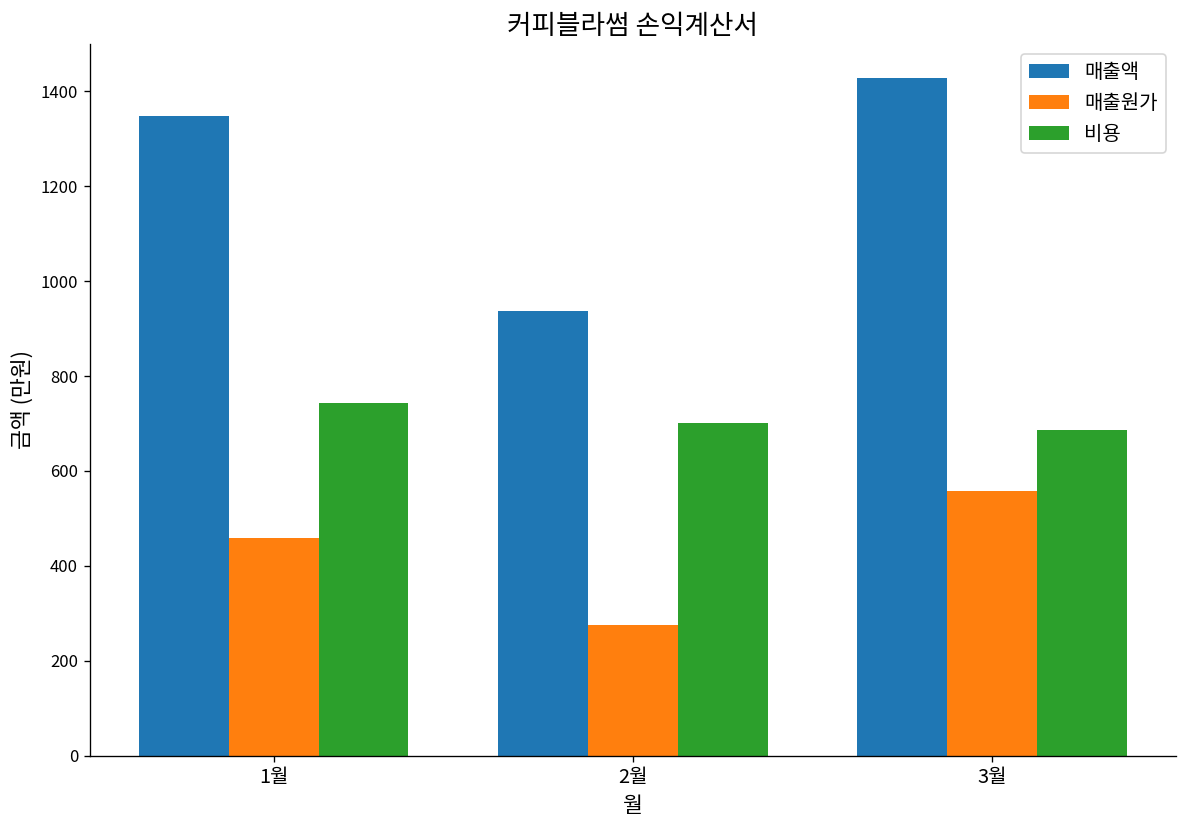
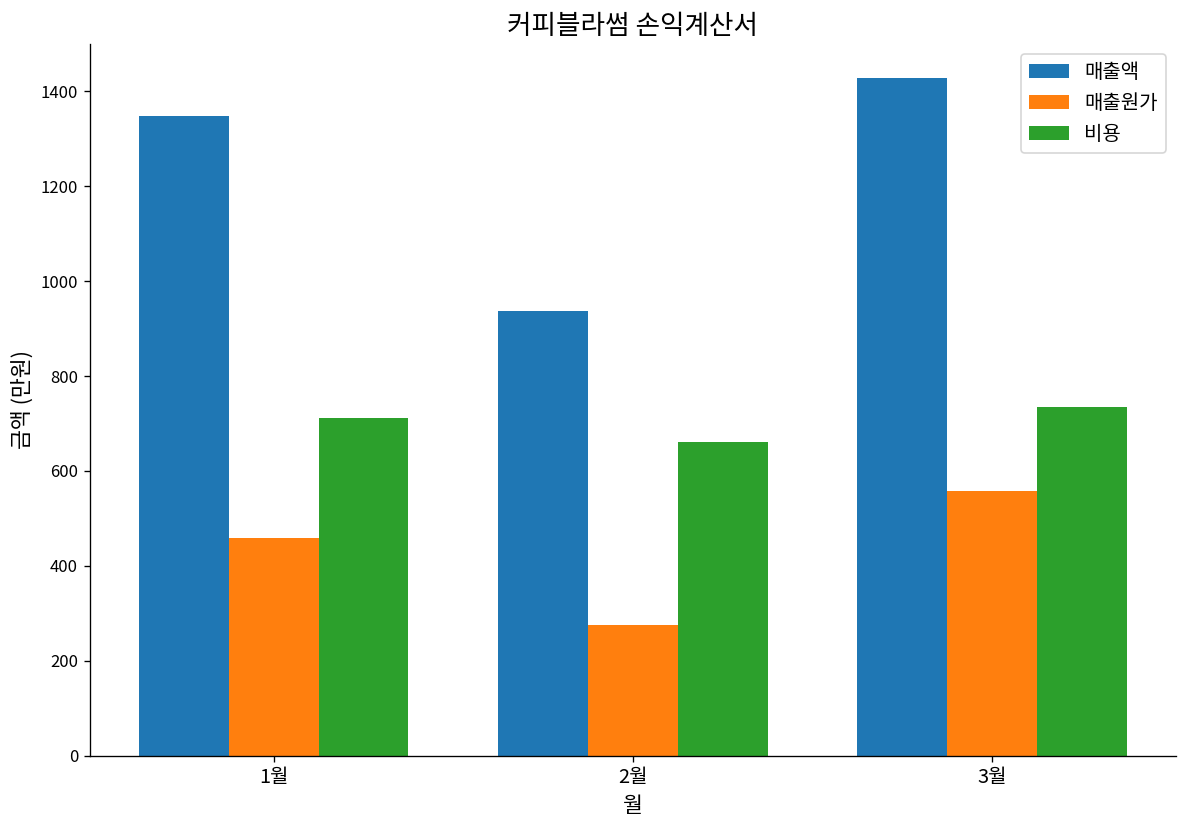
비용, 1월: 740 -> 710
비용, 2월: 700 -> 660
비용, 3월: 690 -> 740
